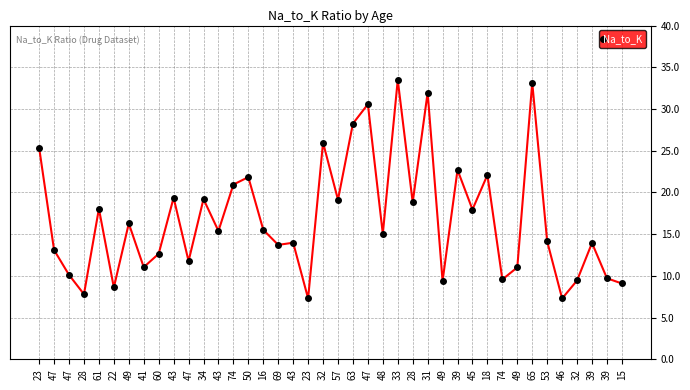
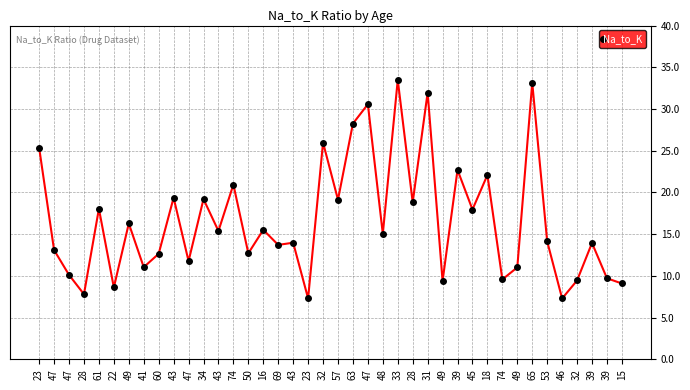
50: 22 -> 13
